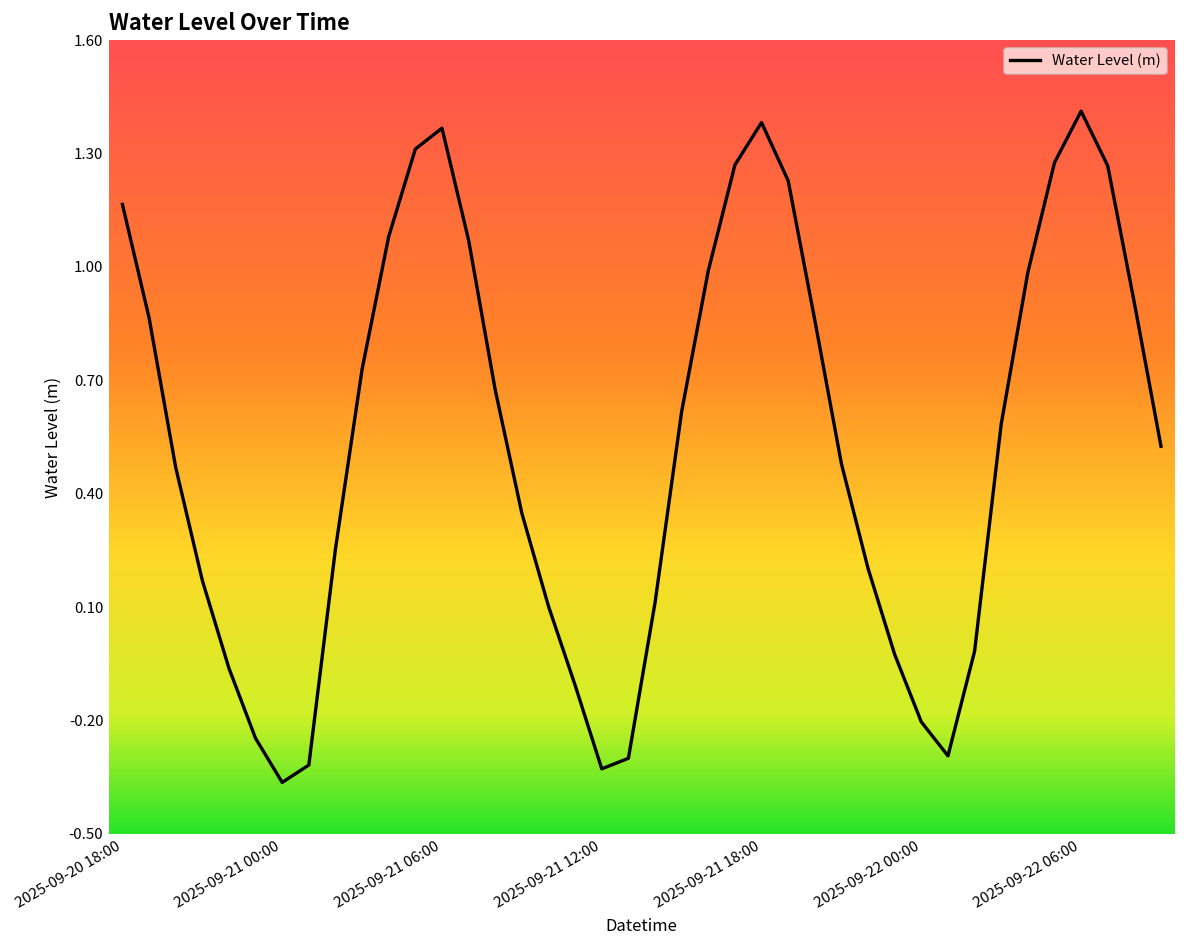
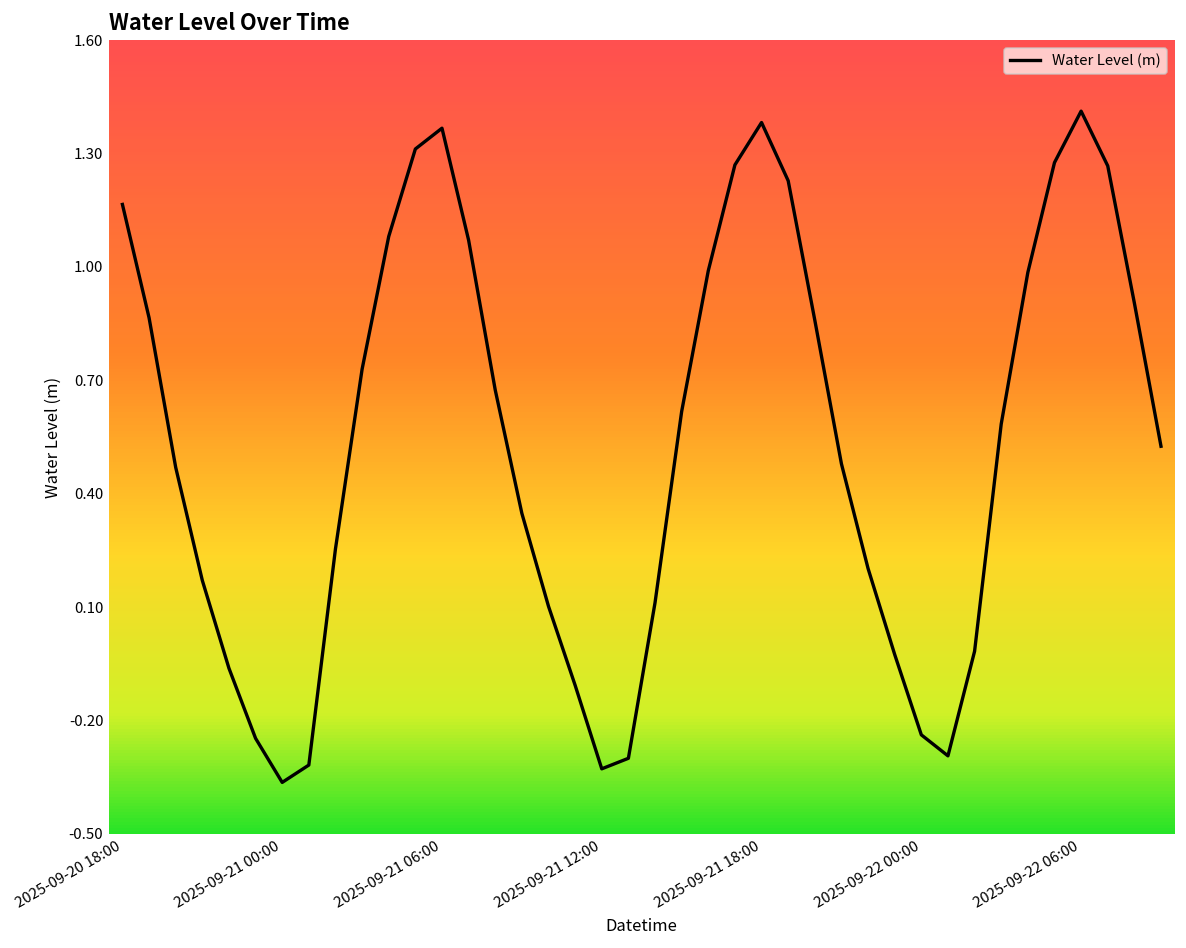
2025-09-22 00:00: -0.20 -> -0.24
